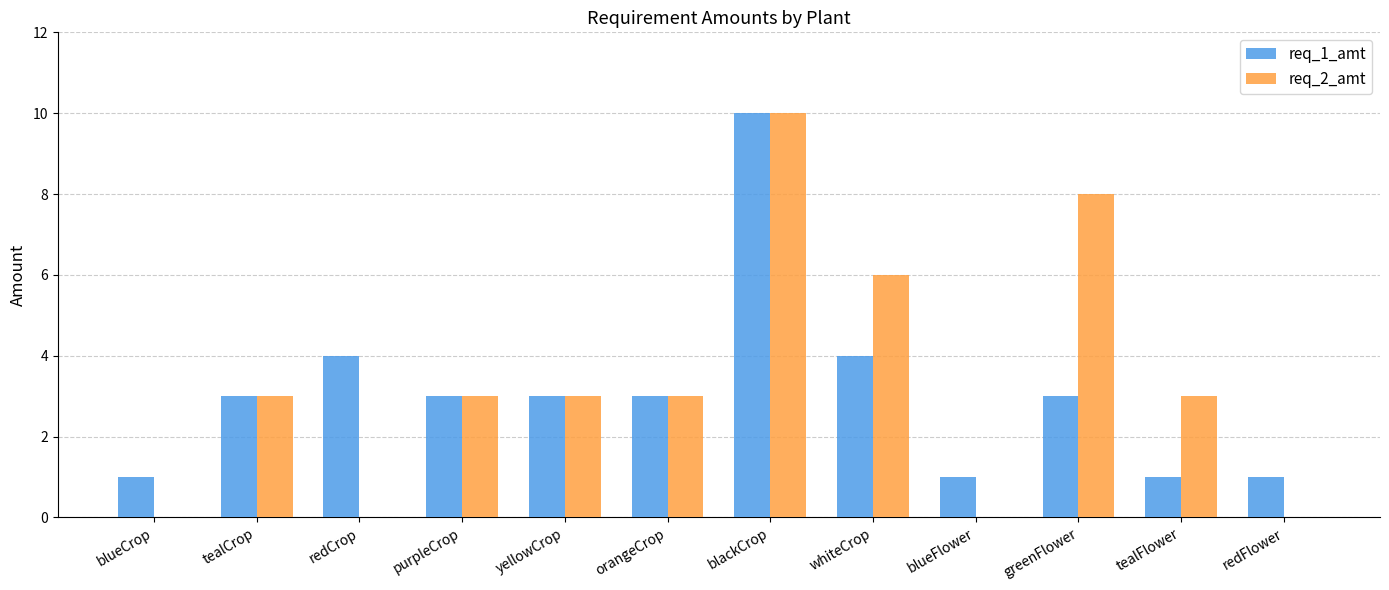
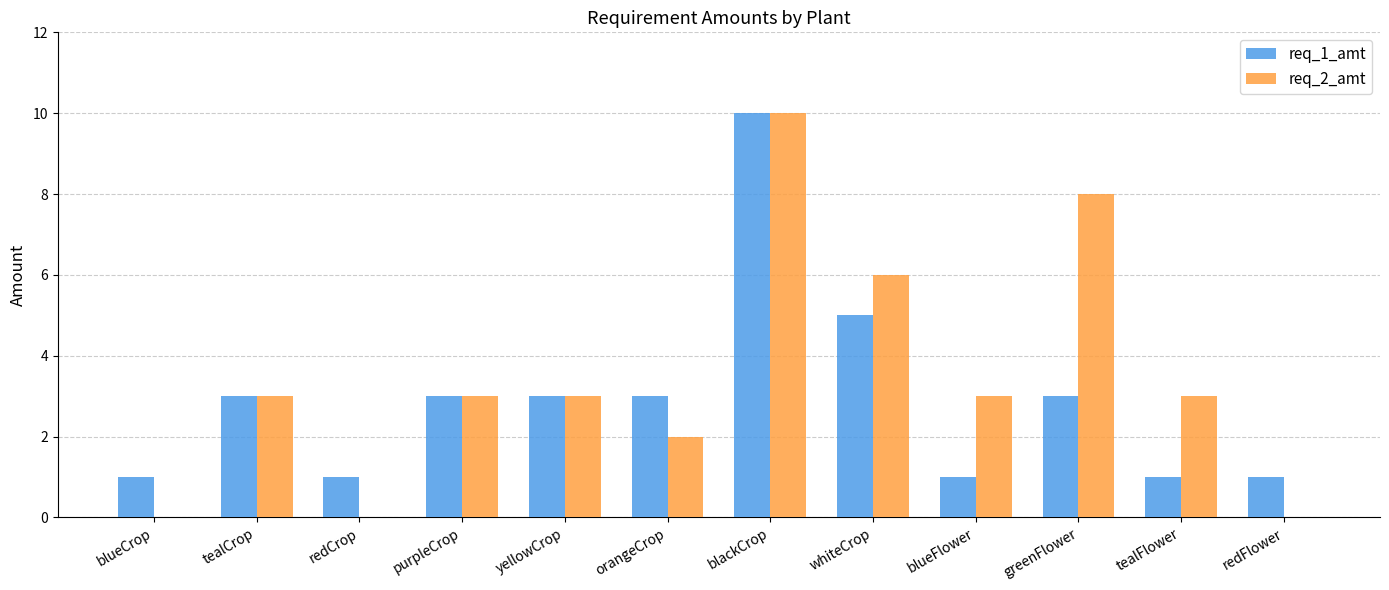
req_1_amt, redCrop: 4 -> 1
req_2_amt, orangeCrop: 3 -> 2
req_1_amt, whiteCrop: 4 -> 5
req_2_amt, blueFlower: 0 -> 3
